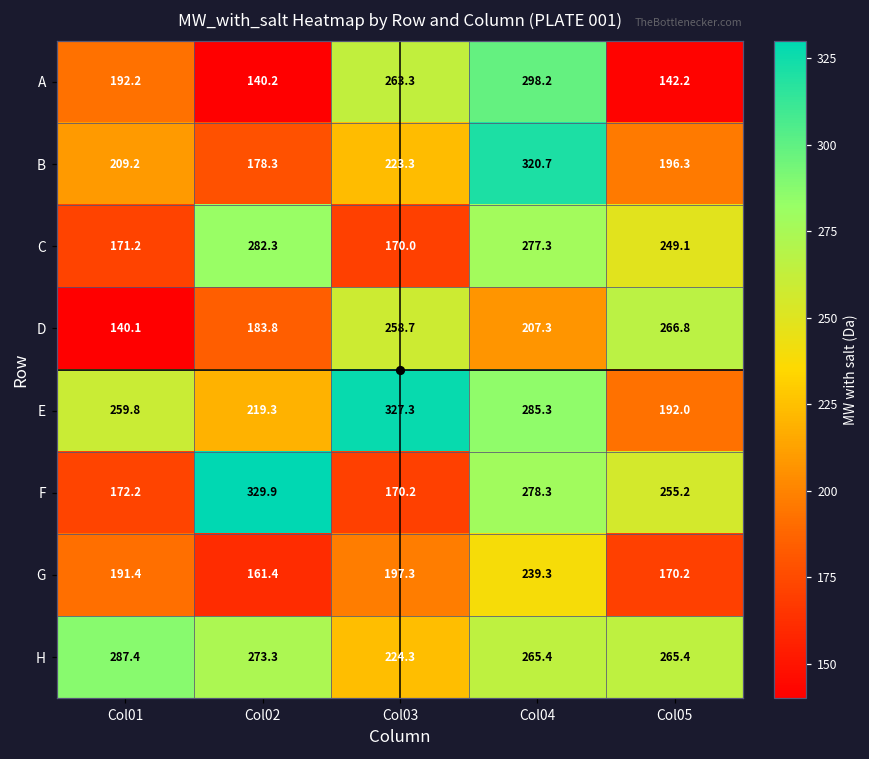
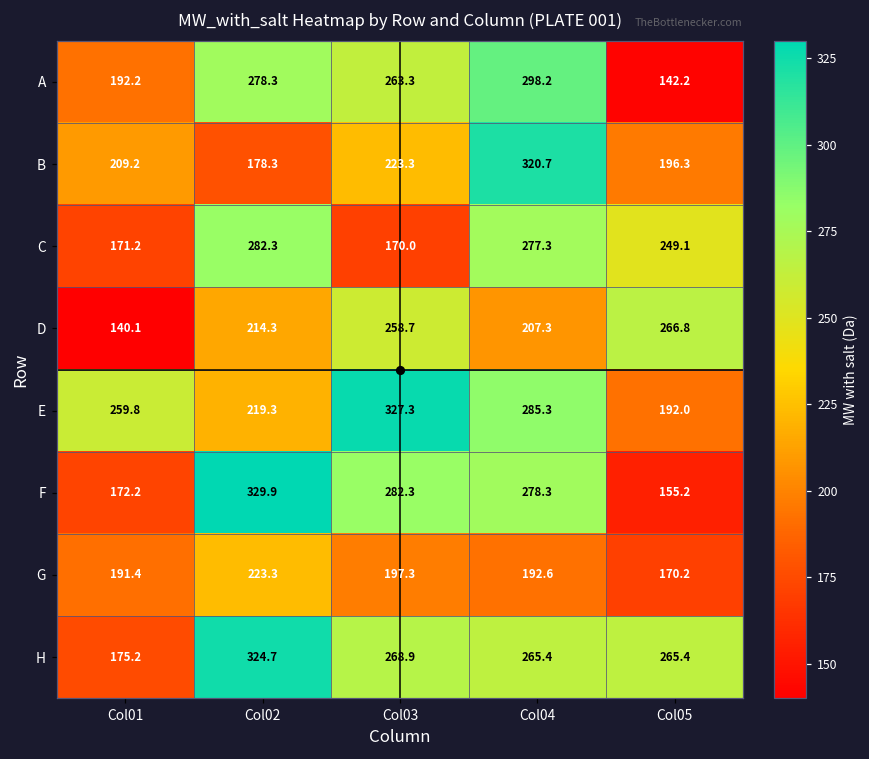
A, Col02: 140.2 -> 278.3
D, Col02: 183.8 -> 214.3
F, Col03: 170.2 -> 282.3
F, Col05: 255.2 -> 155.2
G, Col02: 161.4 -> 223.3
G, Col04: 239.3 -> 192.6
H, Col01: 287.4 -> 175.2
H, Col02: 273.3 -> 324.7
H, Col03: 224.3 -> 268.9
